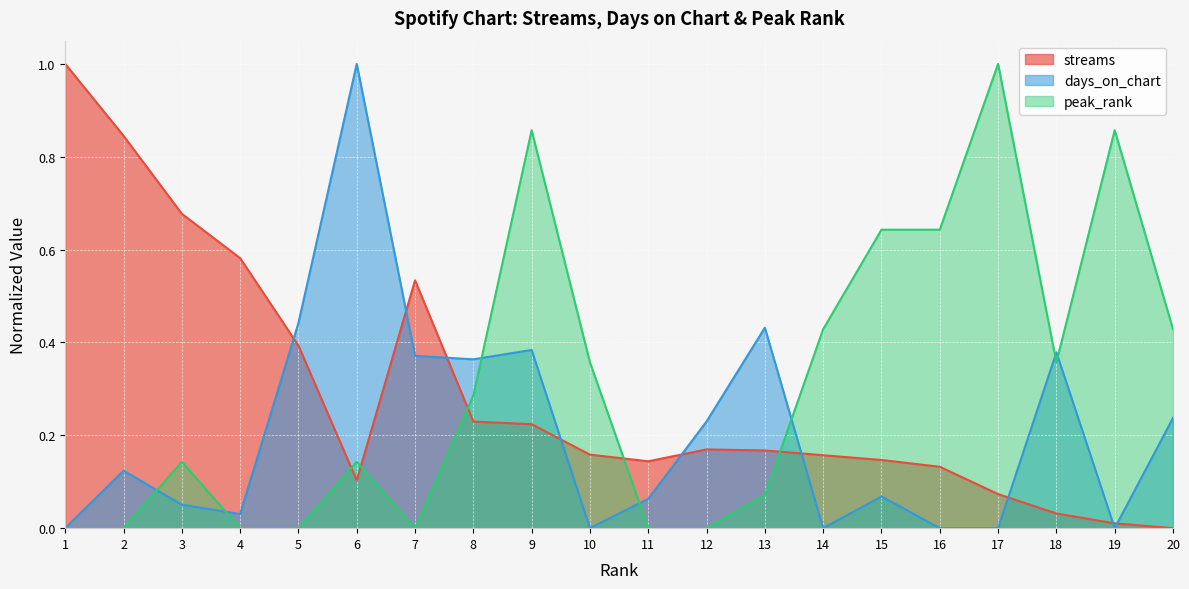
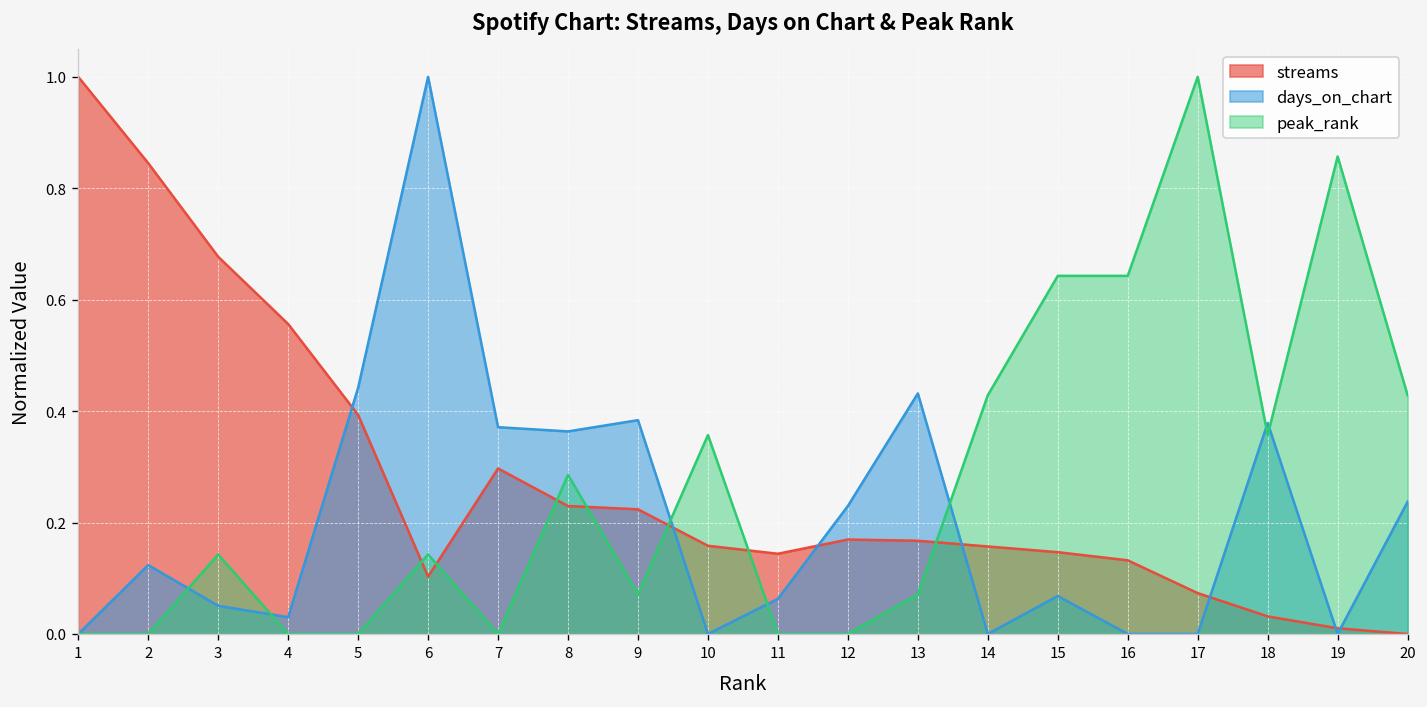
streams, 4: 0.58 -> 0.56
streams, 7: 0.53 -> 0.30
peak_rank, 9: 0.86 -> 0.07
